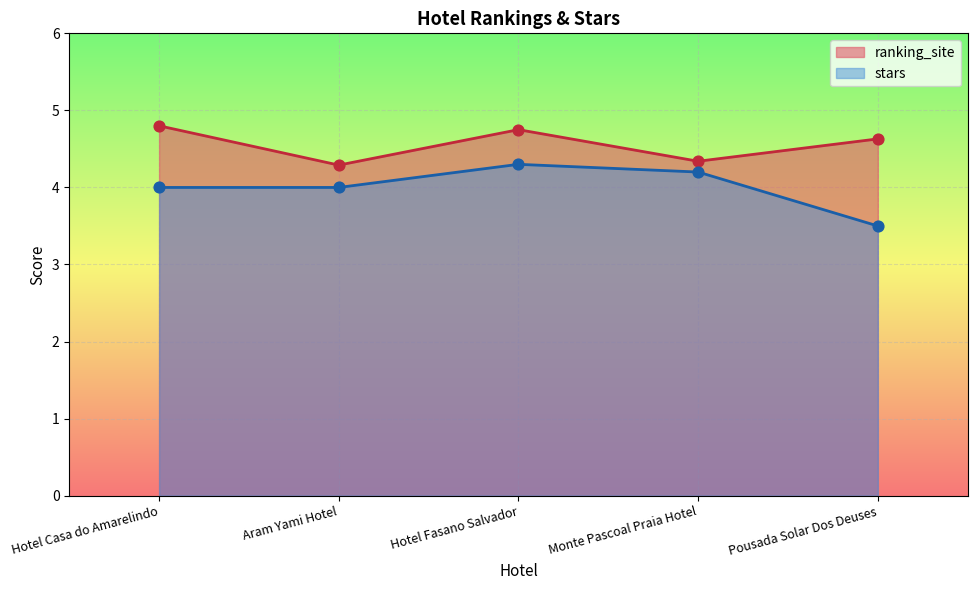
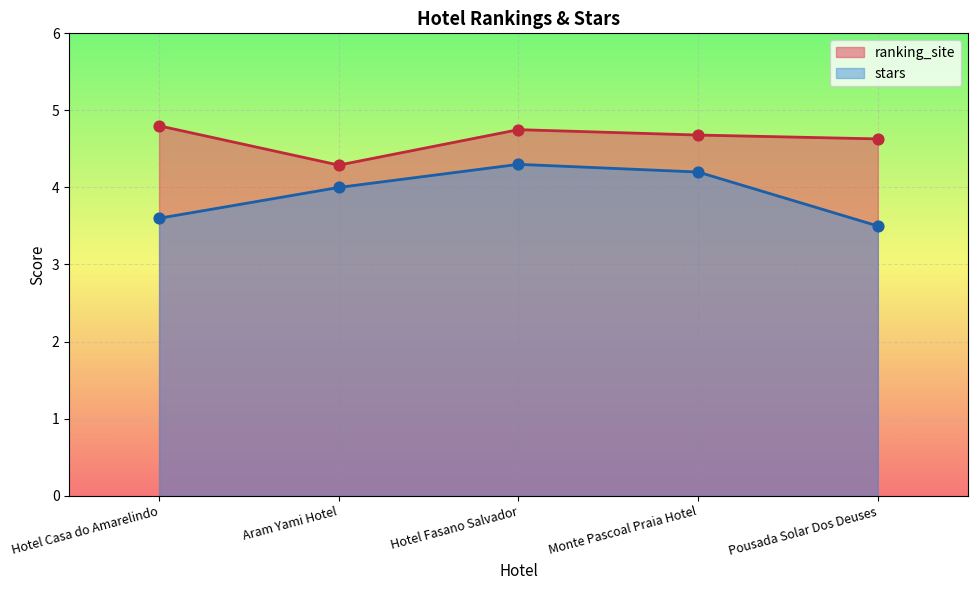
stars, Hotel Casa do Amarelindo: 4.0 -> 3.6
ranking_site, Monte Pascoal Praia Hotel: 4.3 -> 4.7
